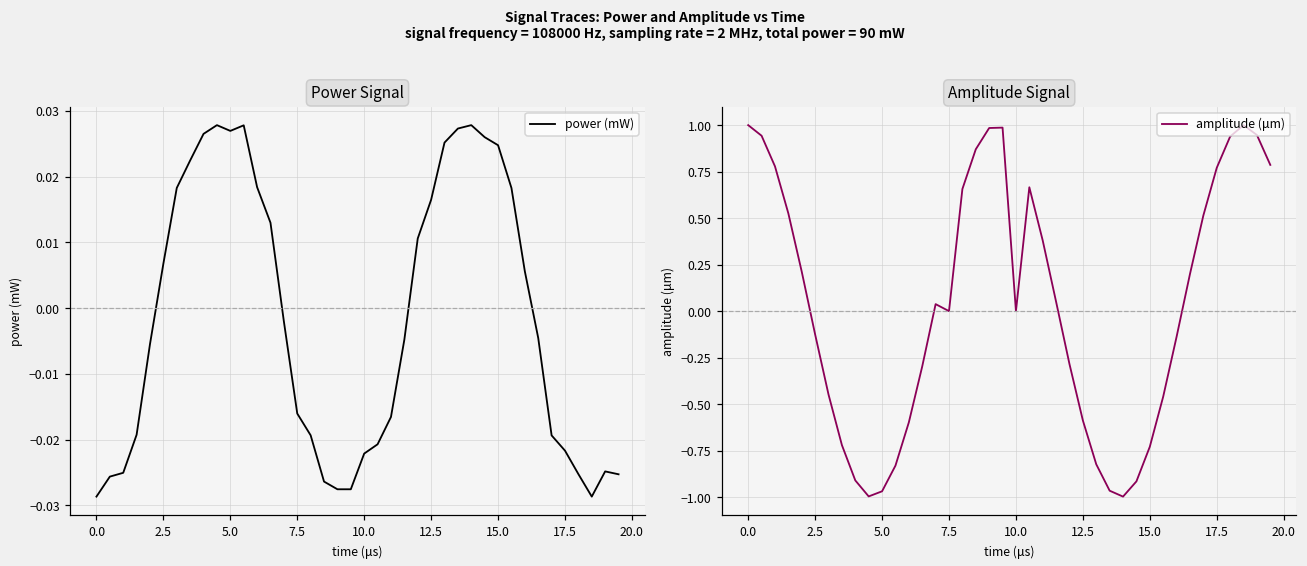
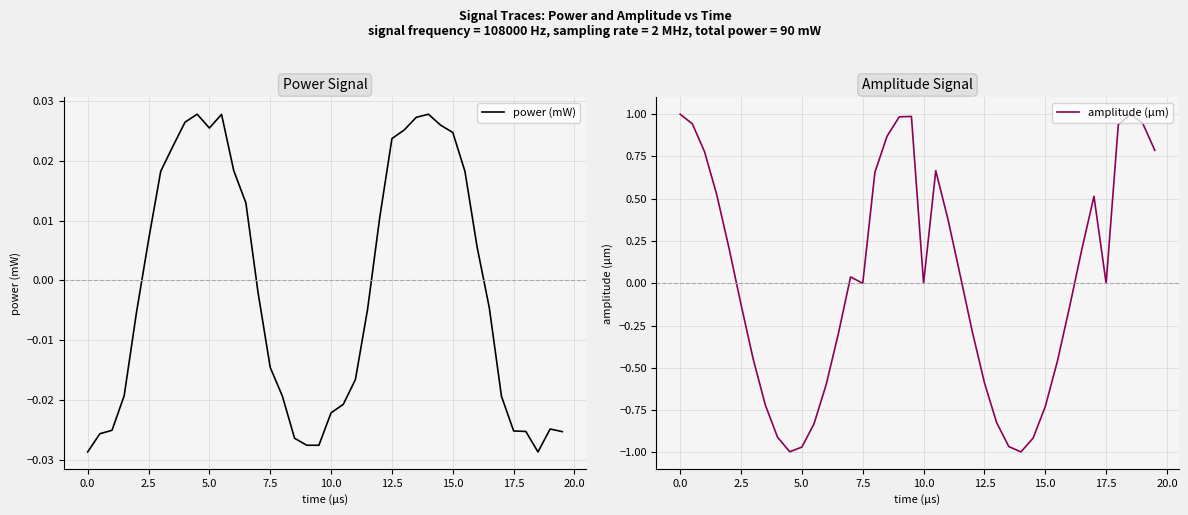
Power Signal, 5.0: 0.027 -> 0.026
Power Signal, 7.5: -0.016 -> -0.015
Power Signal, 12.5: 0.016 -> 0.024
Power Signal, 17.5: -0.022 -> -0.025
Amplitude Signal, 17.5: 0.77 -> 0.00
